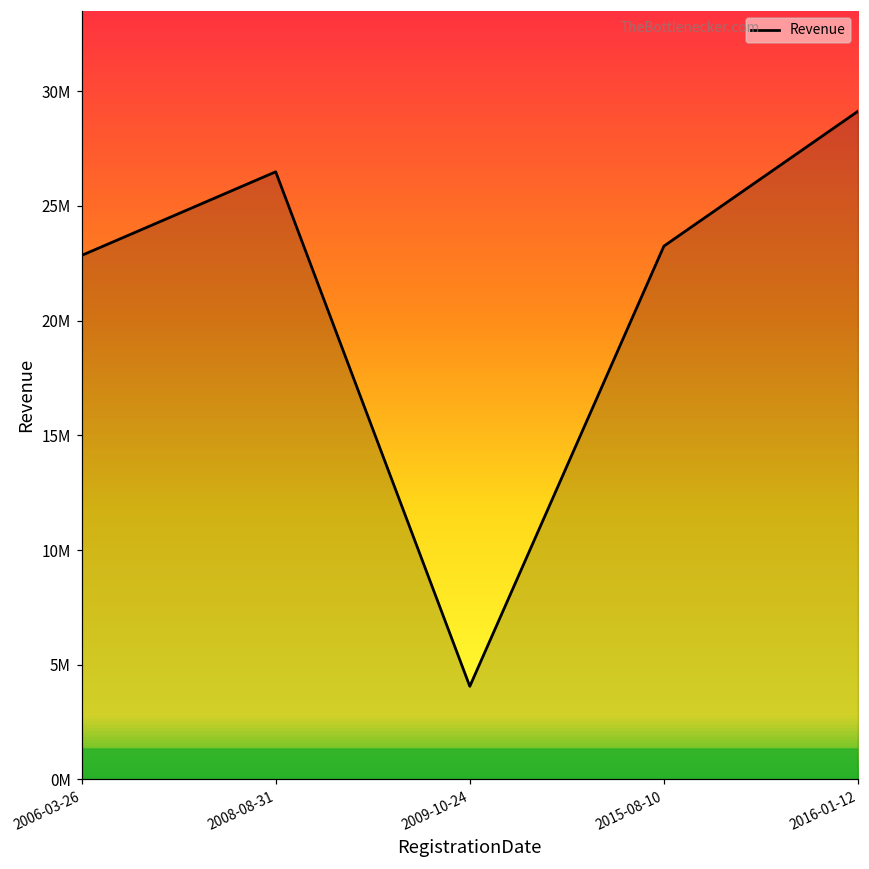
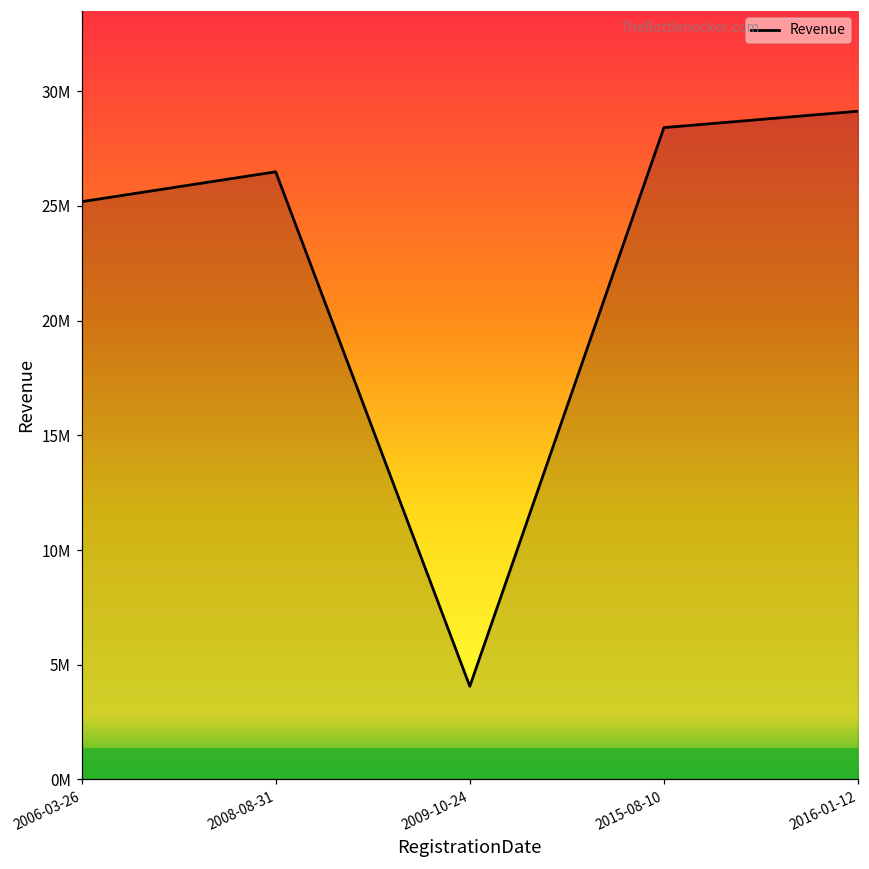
2006-03-26: 22800000 -> 25200000
2015-08-10: 23200000 -> 28400000
